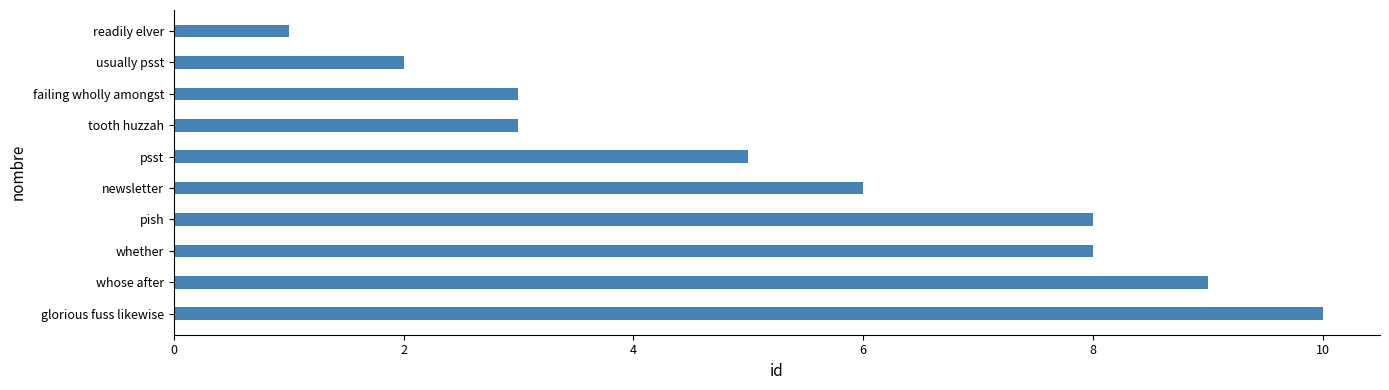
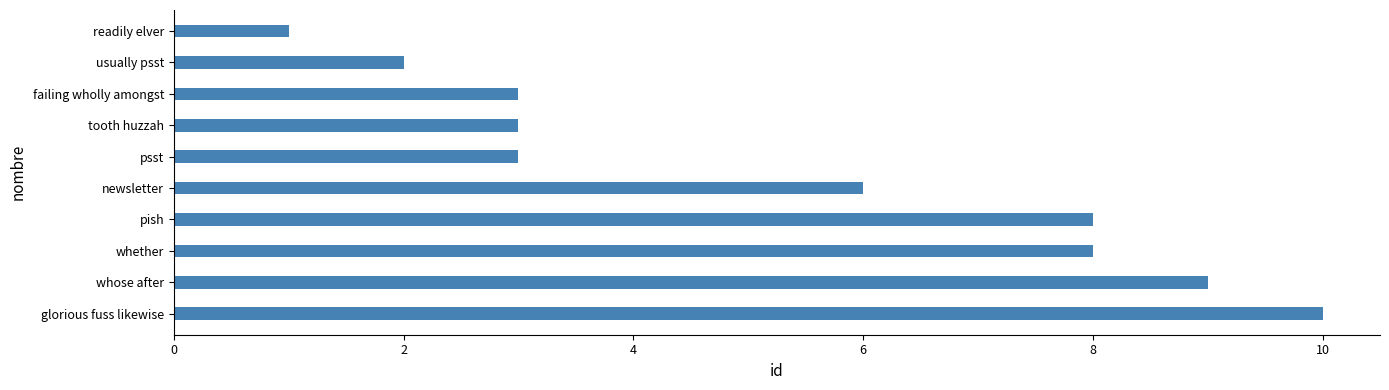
psst: 5 -> 3
